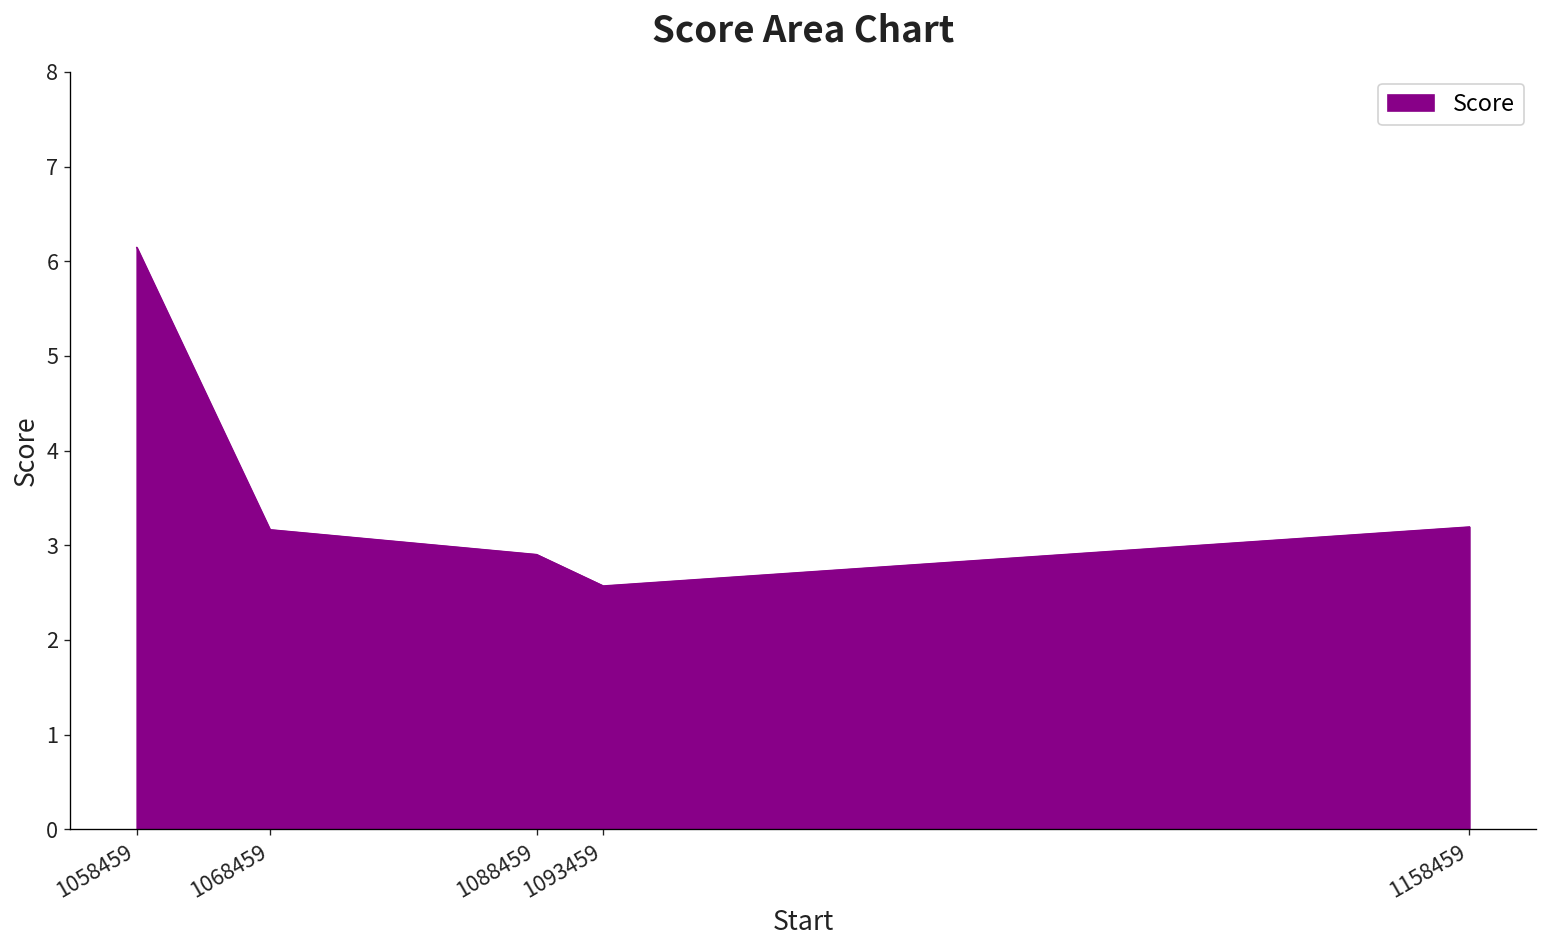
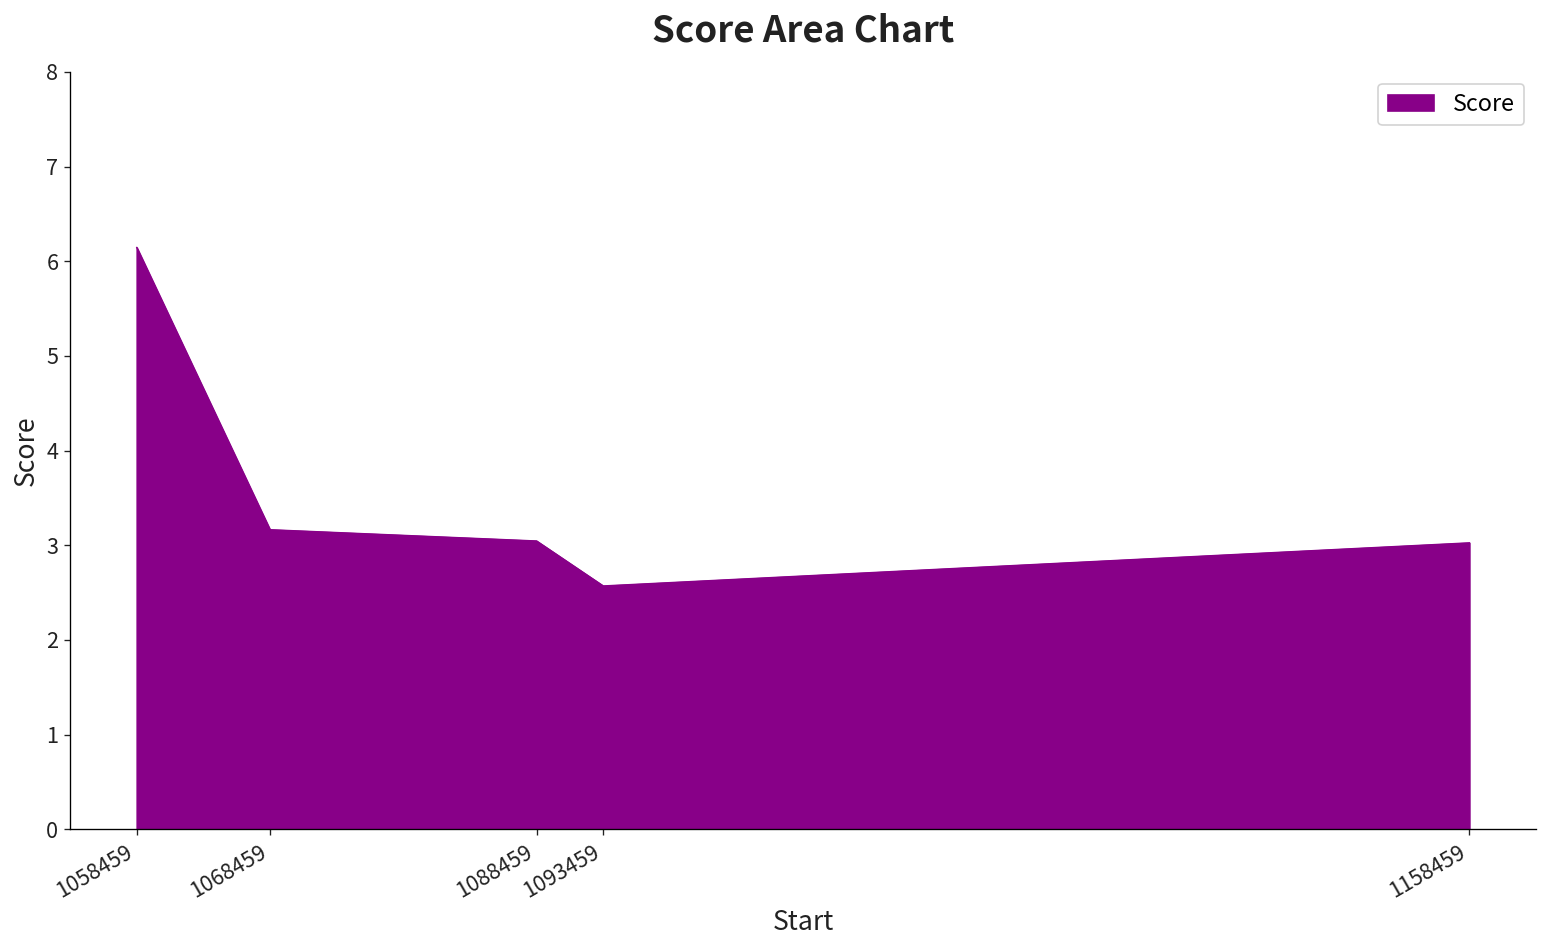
1088459: 2.9 -> 3.0
1158459: 3.2 -> 3.0
